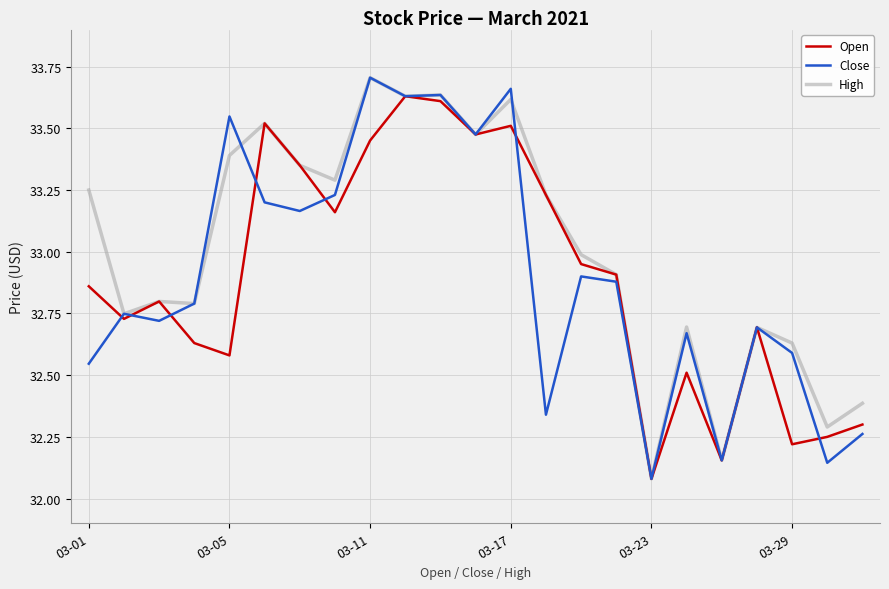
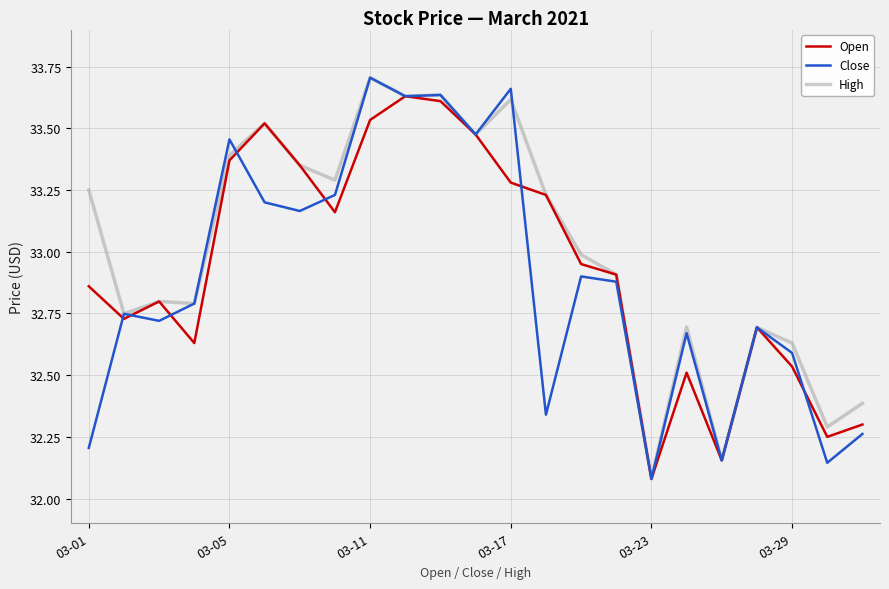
Close, 03-01: 32.55 -> 32.21
Open, 03-05: 32.58 -> 33.37
Close, 03-05: 33.55 -> 33.46
Open, 03-11: 33.45 -> 33.53
Open, 03-17: 33.51 -> 33.28
Open, 03-29: 32.22 -> 32.54
